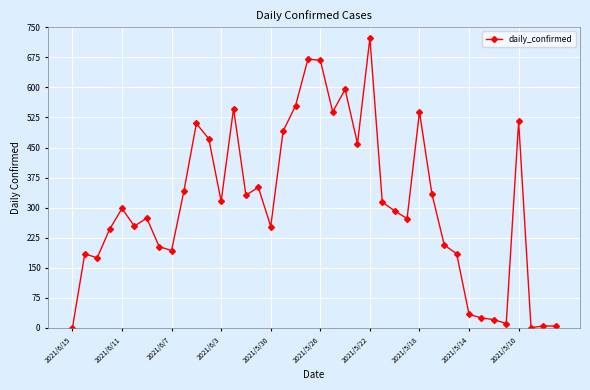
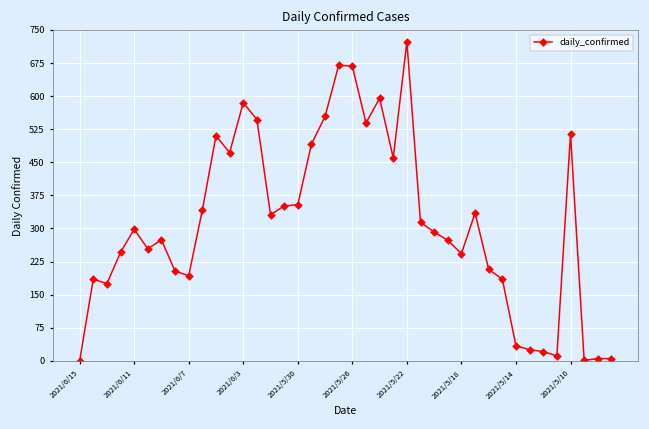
2021/6/3: 320 -> 590
2021/5/30: 250 -> 350
2021/5/18: 540 -> 240
